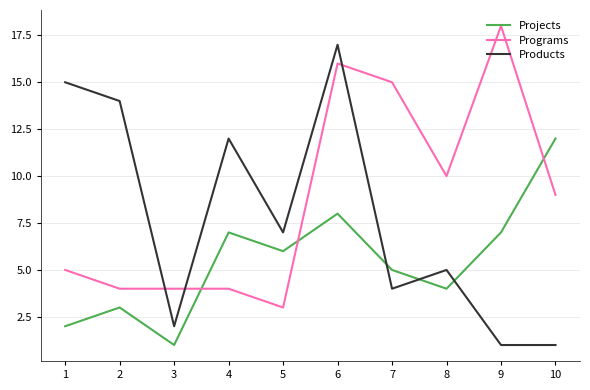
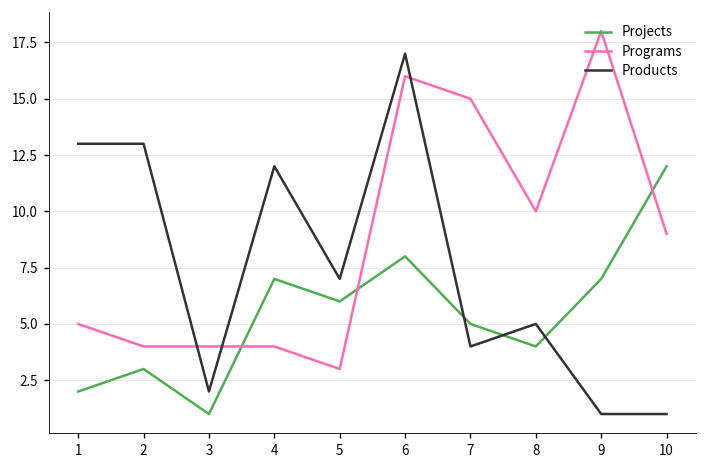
Products, 1: 15 -> 13
Products, 2: 14 -> 13
